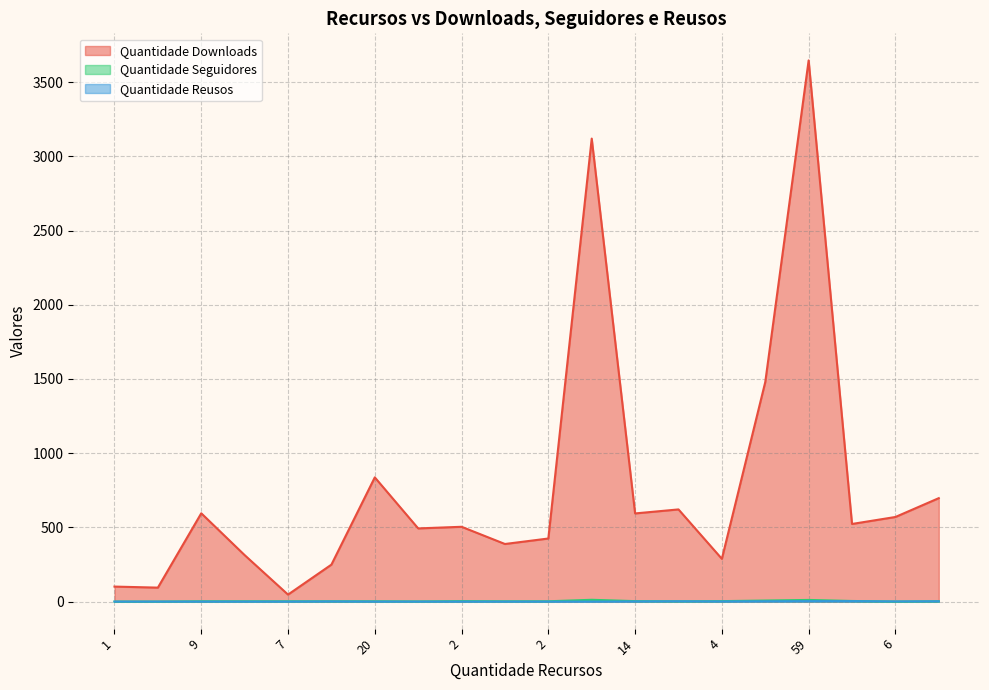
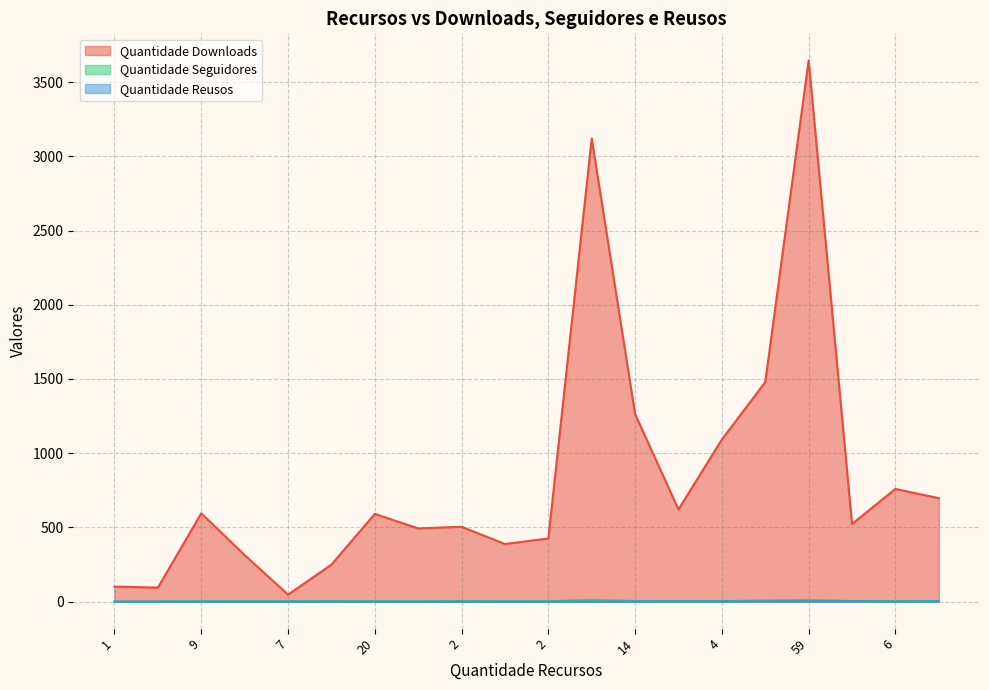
Quantidade Downloads, 20: 840 -> 590
Quantidade Downloads, 14: 590 -> 1260
Quantidade Downloads, 4: 290 -> 1090
Quantidade Downloads, 6: 570 -> 760
